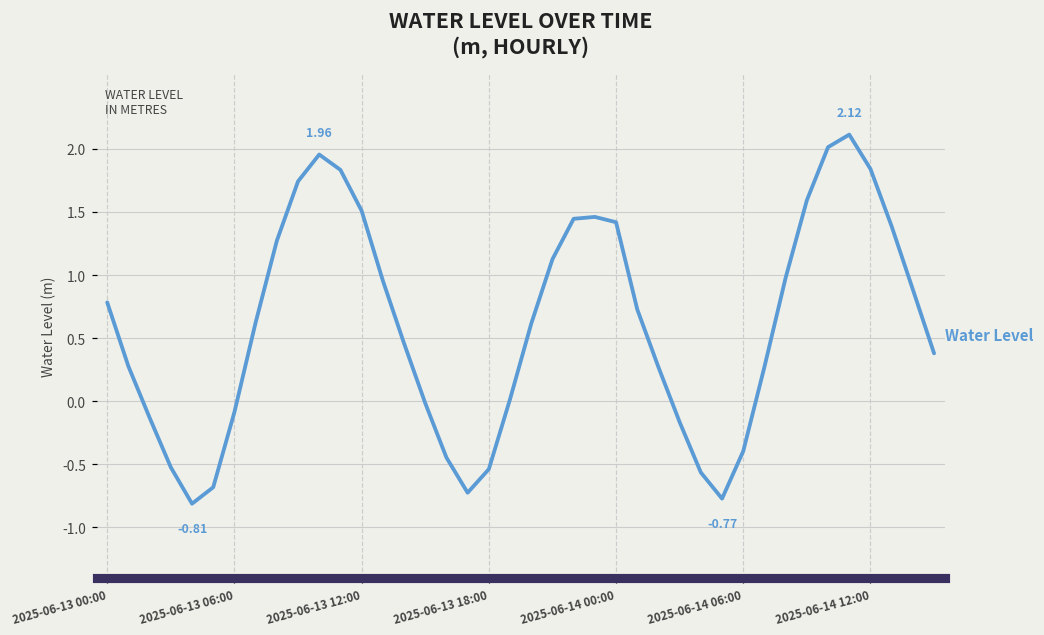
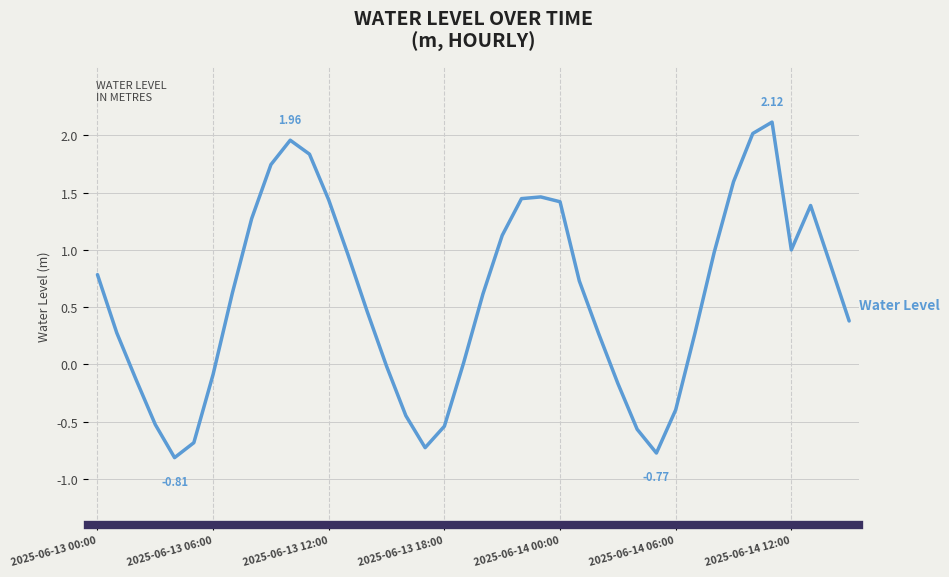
2025-06-13 12:00: 1.51 -> 1.44
2025-06-14 12:00: 1.84 -> 1.00
